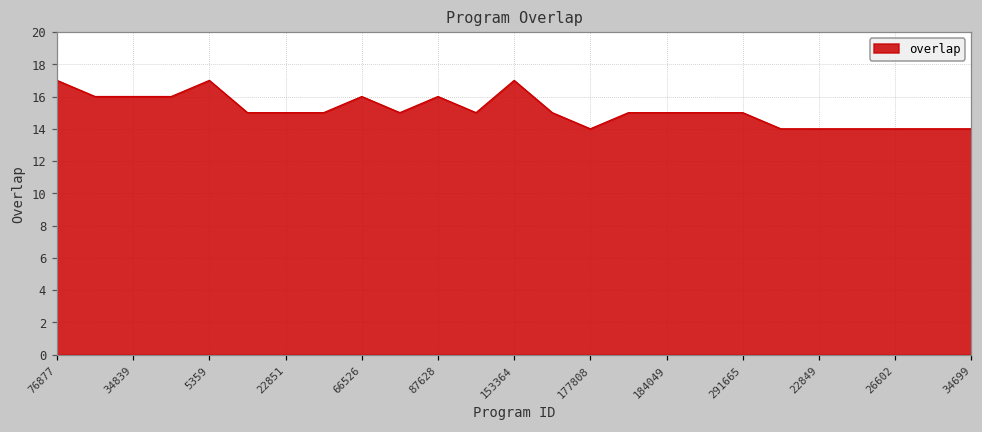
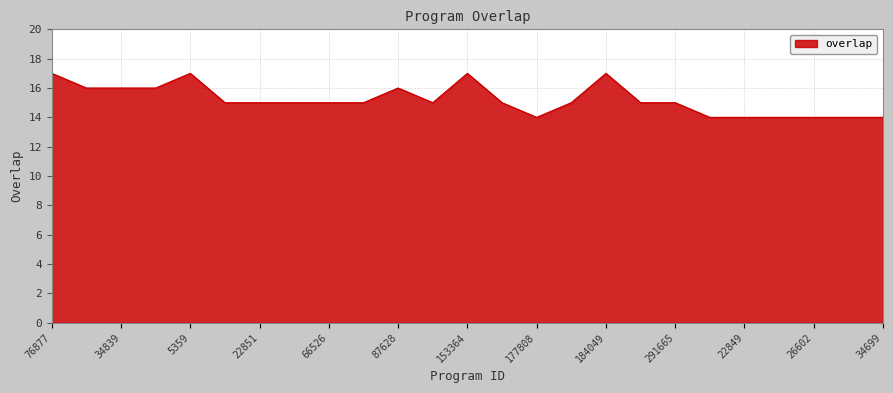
66526: 16 -> 15
184049: 15 -> 17
